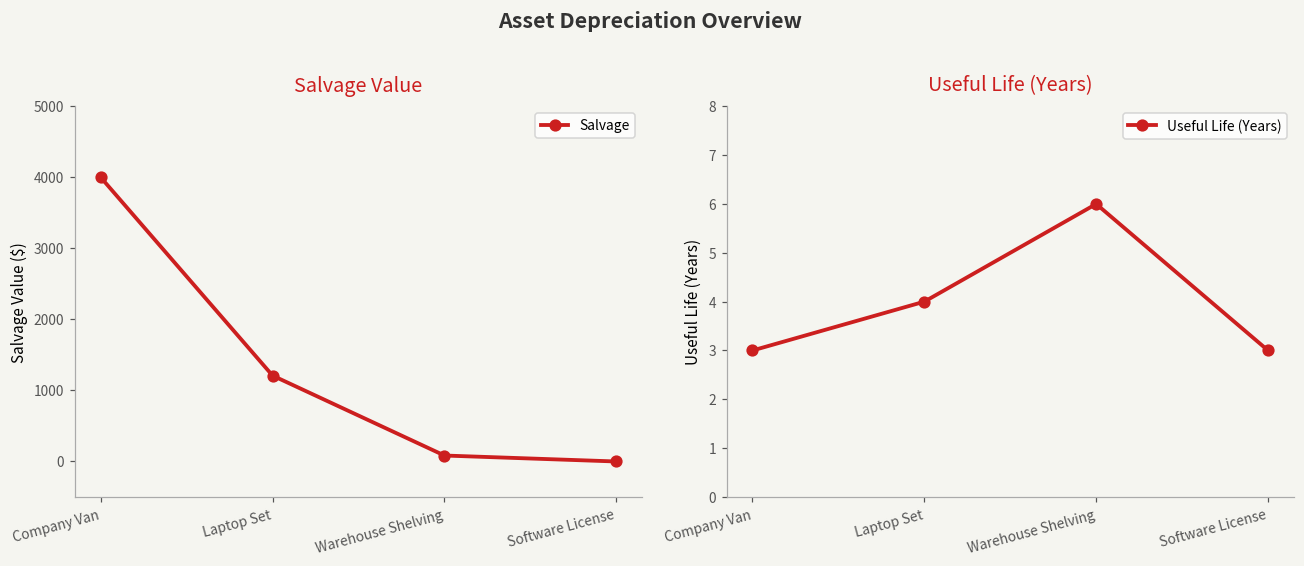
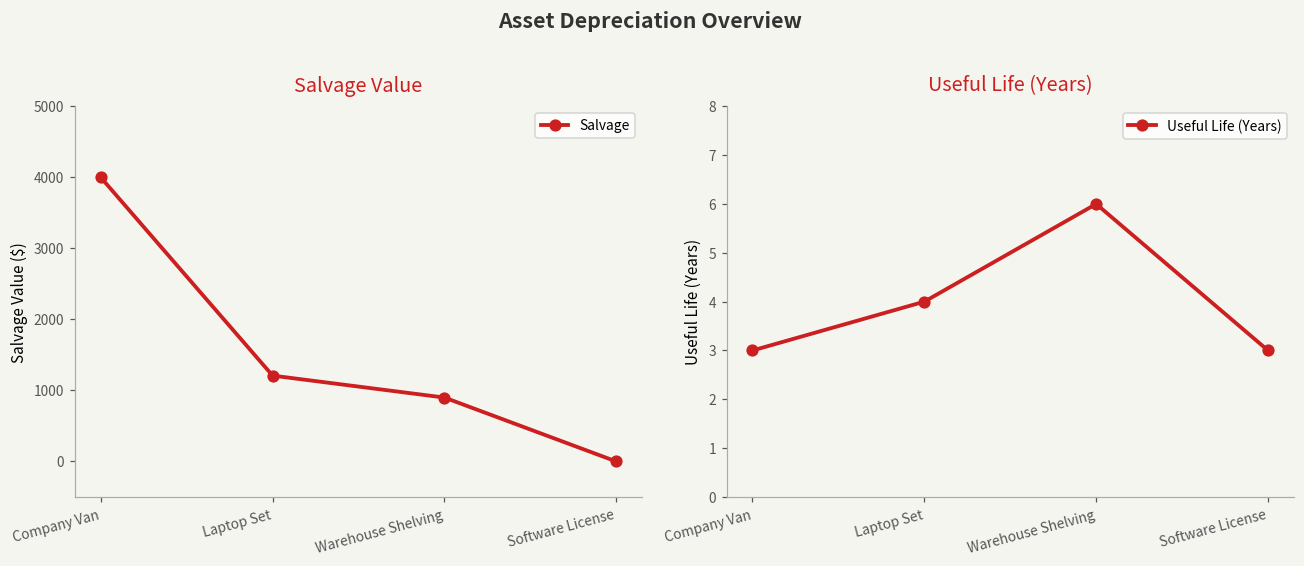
Salvage Value, Warehouse Shelving: 100 -> 900
